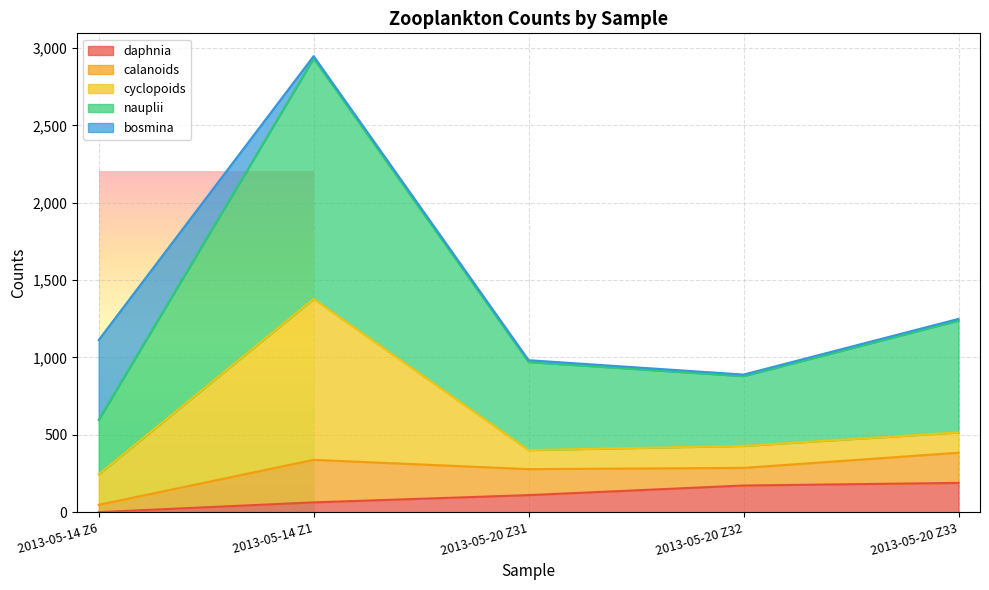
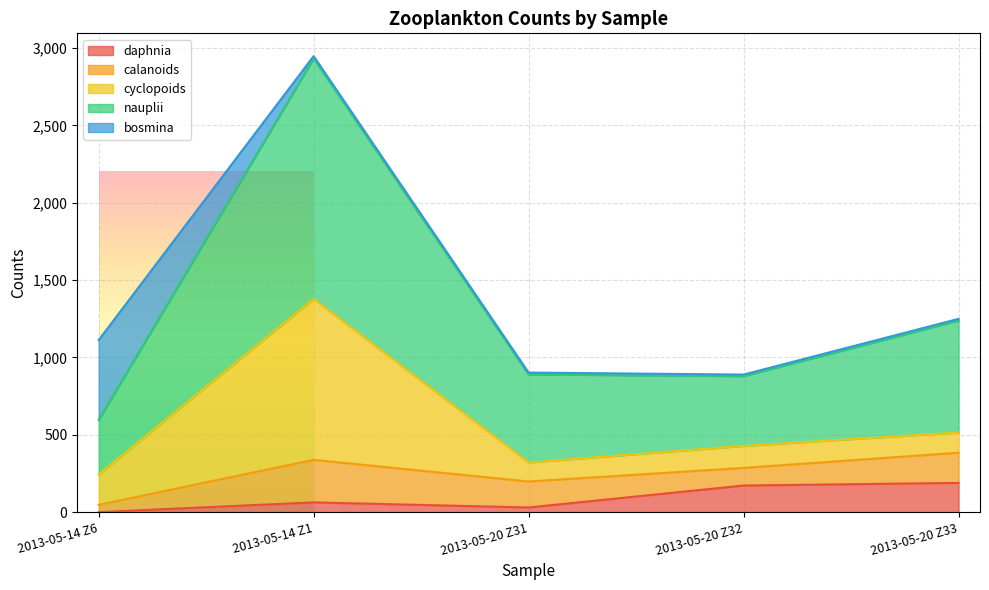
daphnia, 2013-05-20 Z31: 110 -> 30
